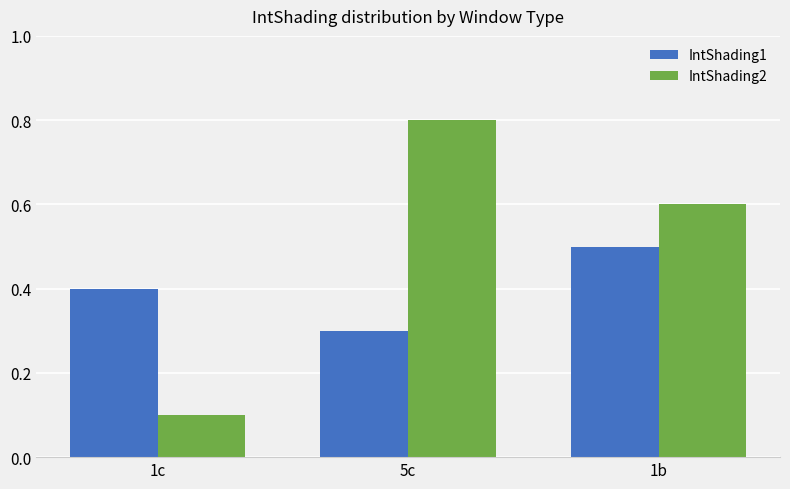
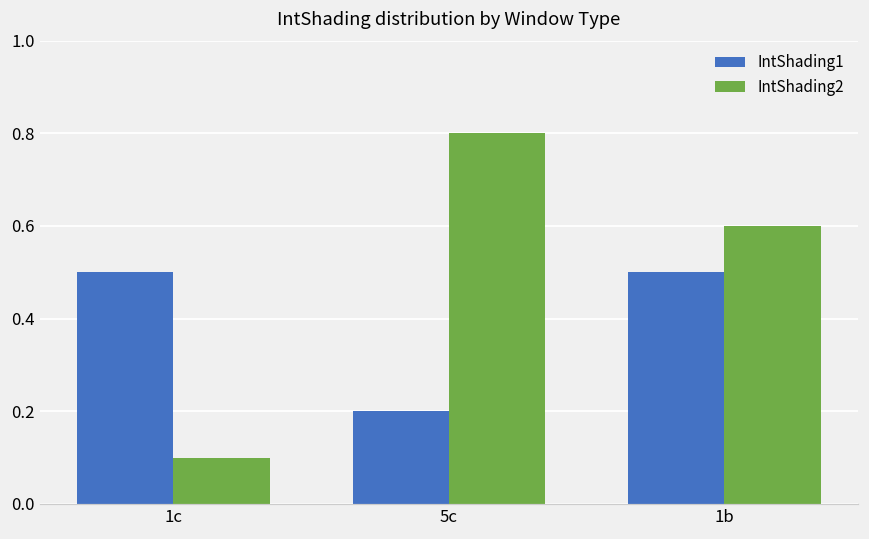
IntShading1, 1c: 0.4 -> 0.5
IntShading1, 5c: 0.3 -> 0.2
